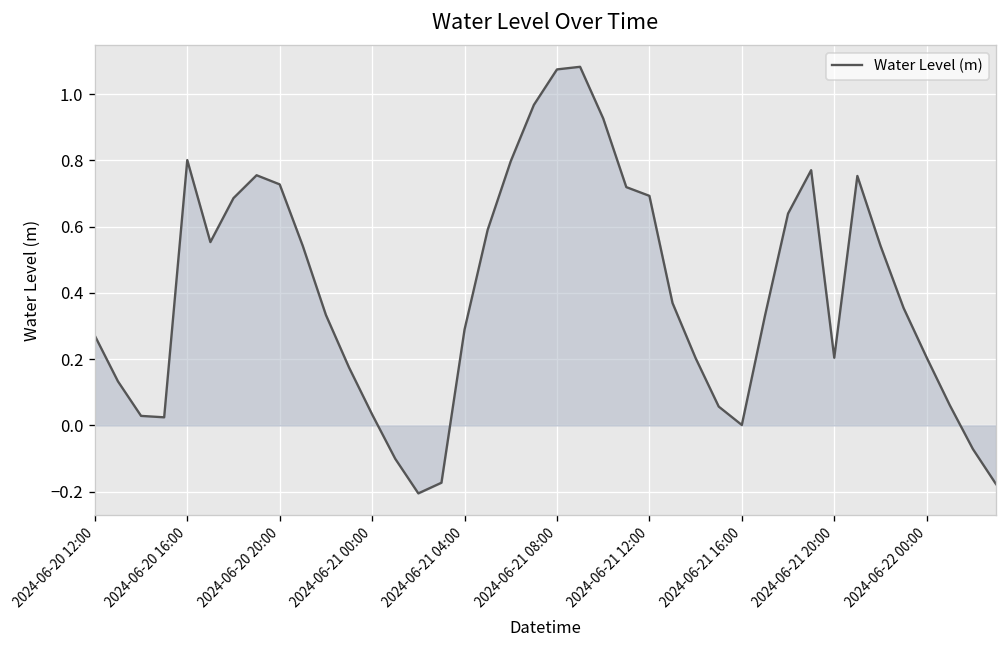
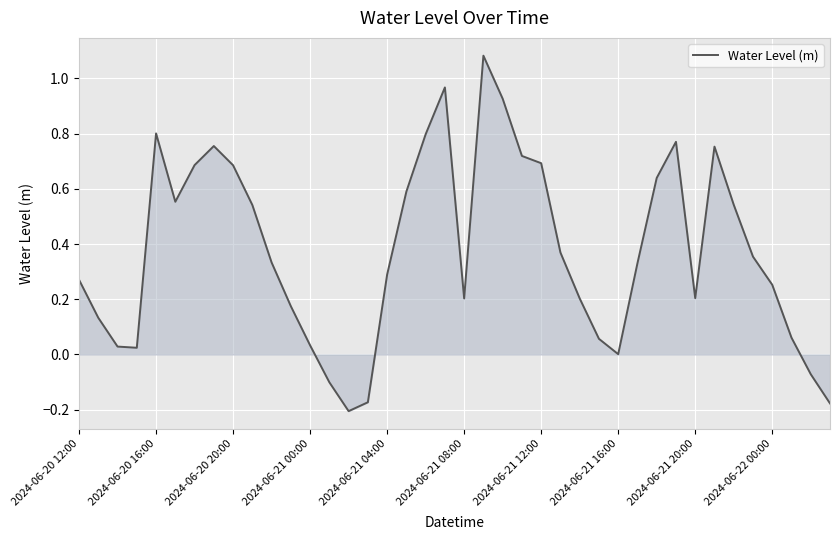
Water Level (m), 2024-06-20 20:00: 0.73 -> 0.69
Water Level (m), 2024-06-21 08:00: 1.07 -> 0.20
Water Level (m), 2024-06-22 00:00: 0.20 -> 0.25
